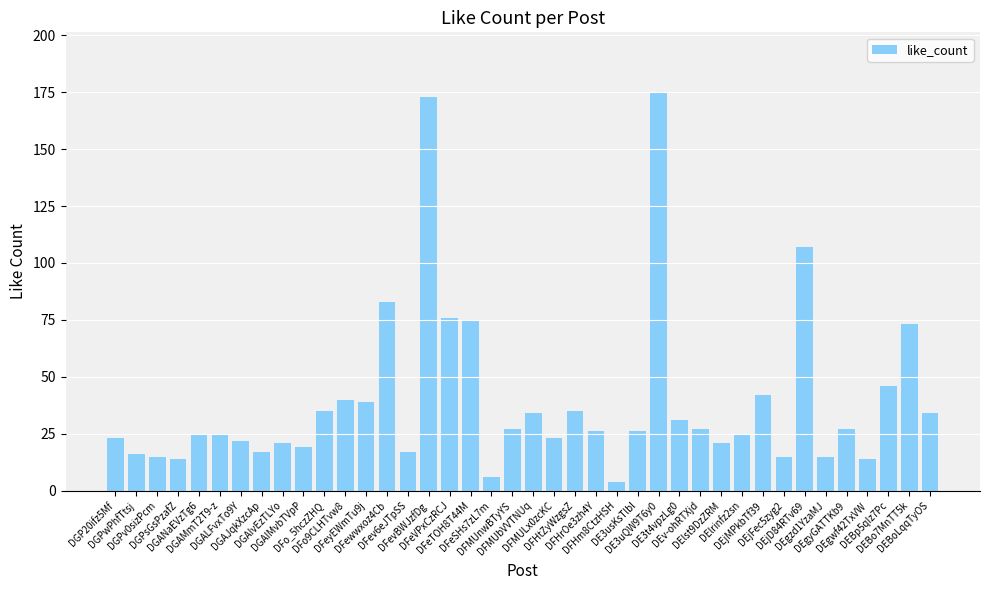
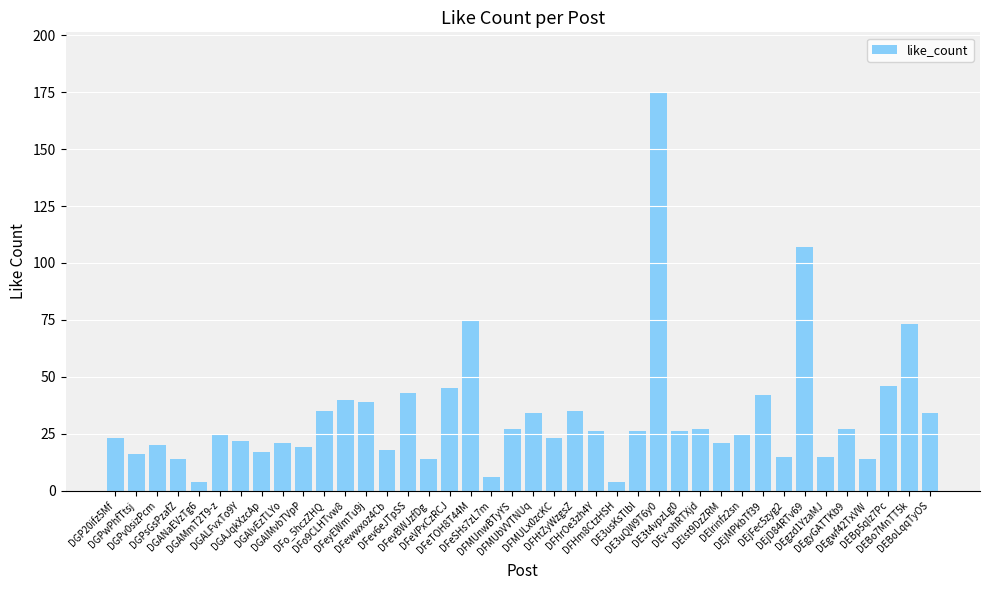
DGPv0sizPcm: 15 -> 20
DGANaEVzTg6: 25 -> 4
DFewwxoz4Cb: 83 -> 18
DFev6eJTpSS: 17 -> 43
DFevBWJzfDg: 173 -> 14
DFeVPxCzRCJ: 76 -> 45
DE3t4vpzLg0: 31 -> 26
